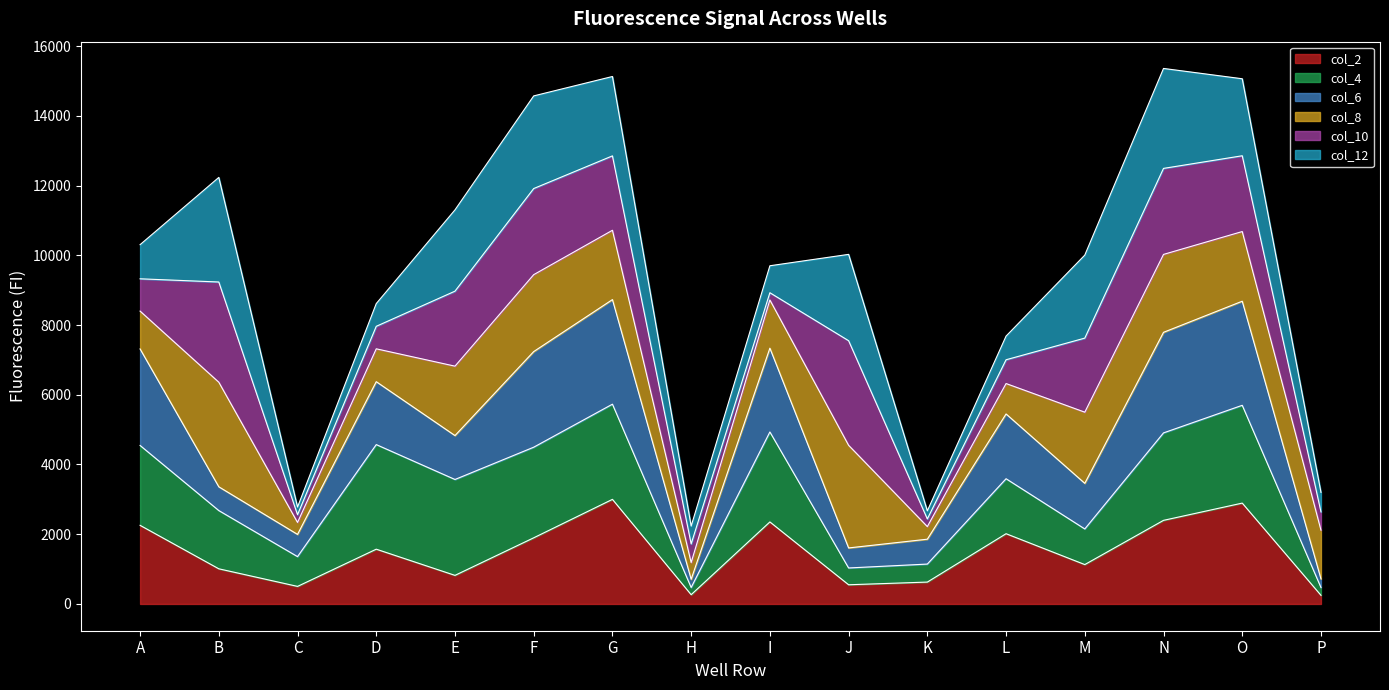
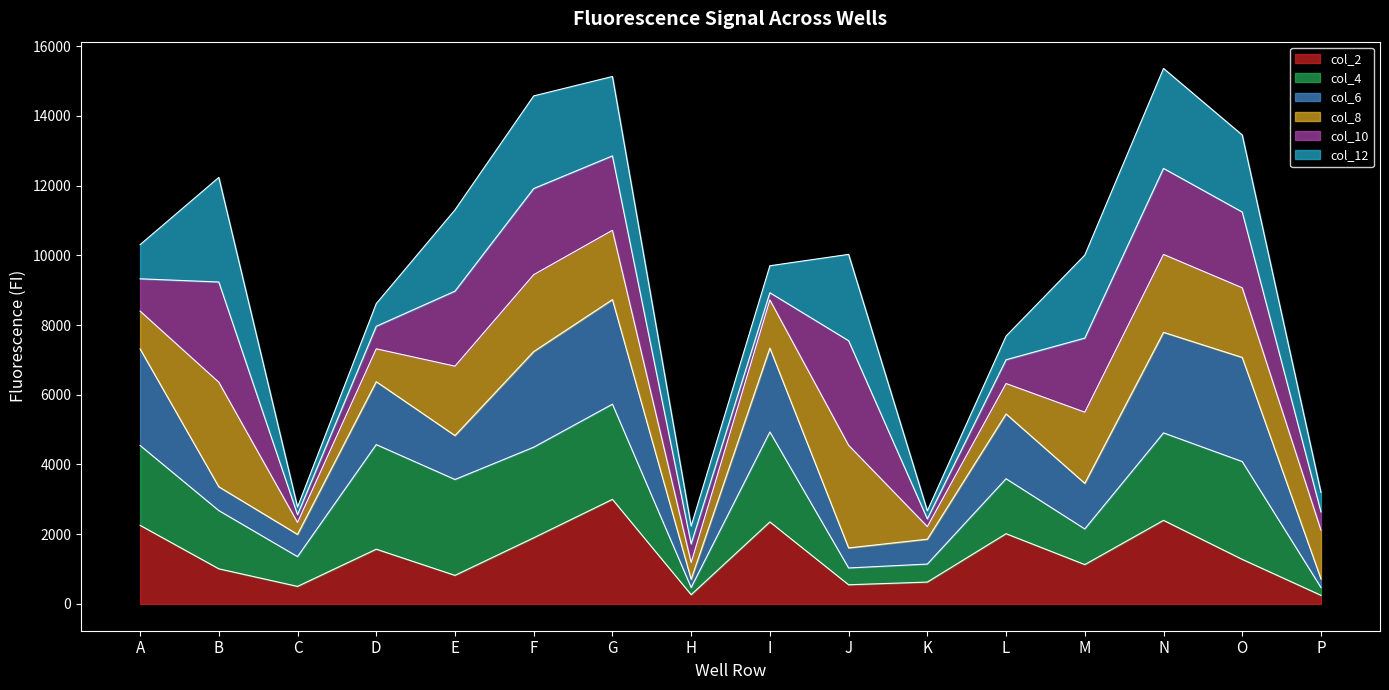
col_2, O: 2900 -> 1300
